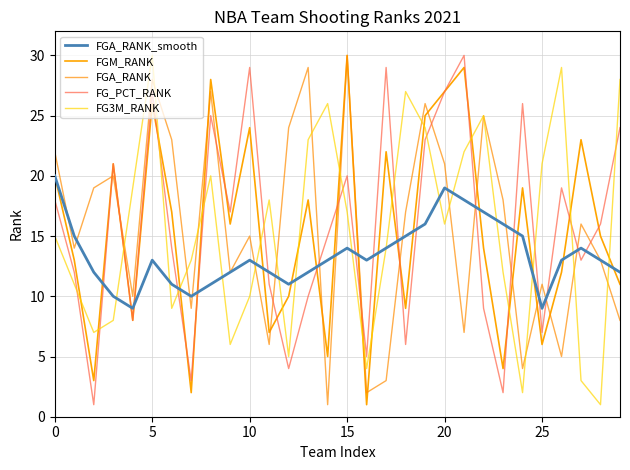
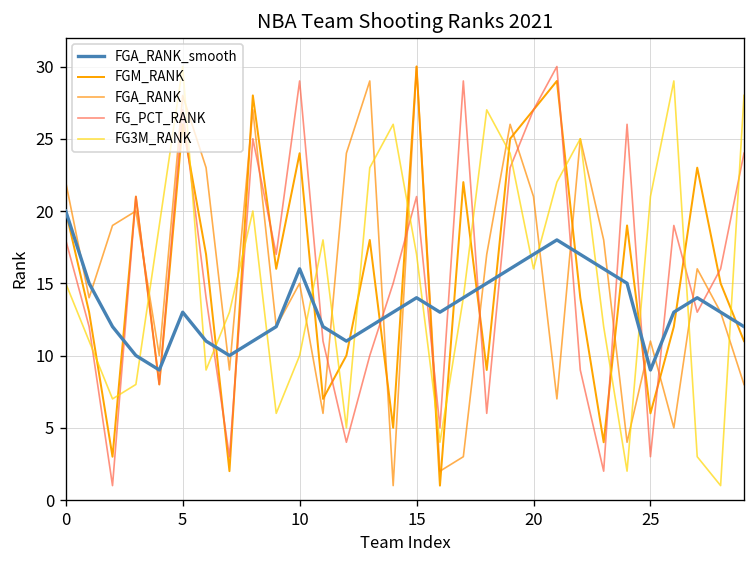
FGA_RANK_smooth, 10: 13 -> 16
FG_PCT_RANK, 15: 20 -> 21
FGA_RANK_smooth, 20: 19 -> 17
FG_PCT_RANK, 25: 7 -> 3
